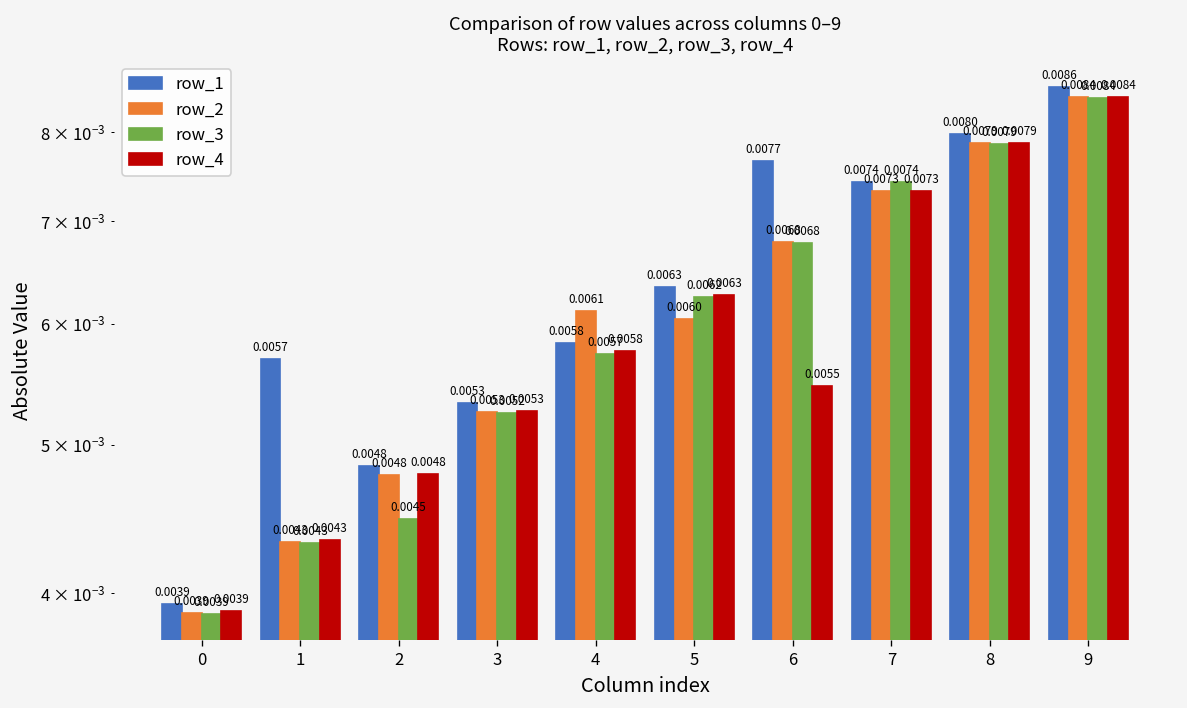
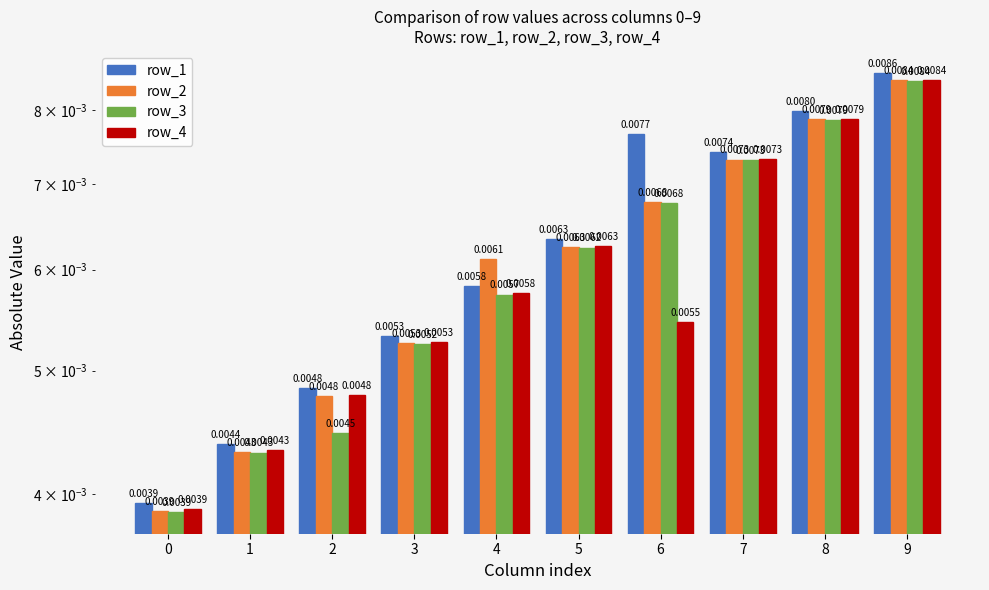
row_1, 1: 0.0057 -> 0.0044
row_2, 5: 0.0060 -> 0.0063
row_3, 7: 0.0074 -> 0.0073
